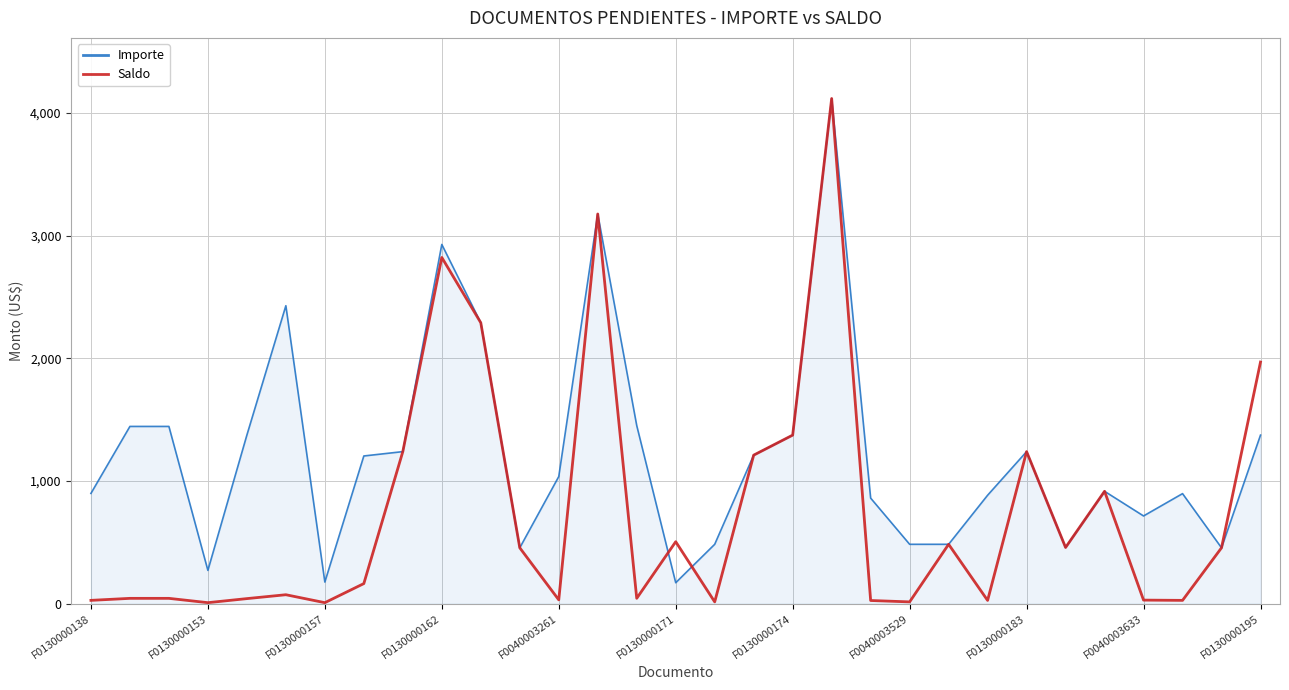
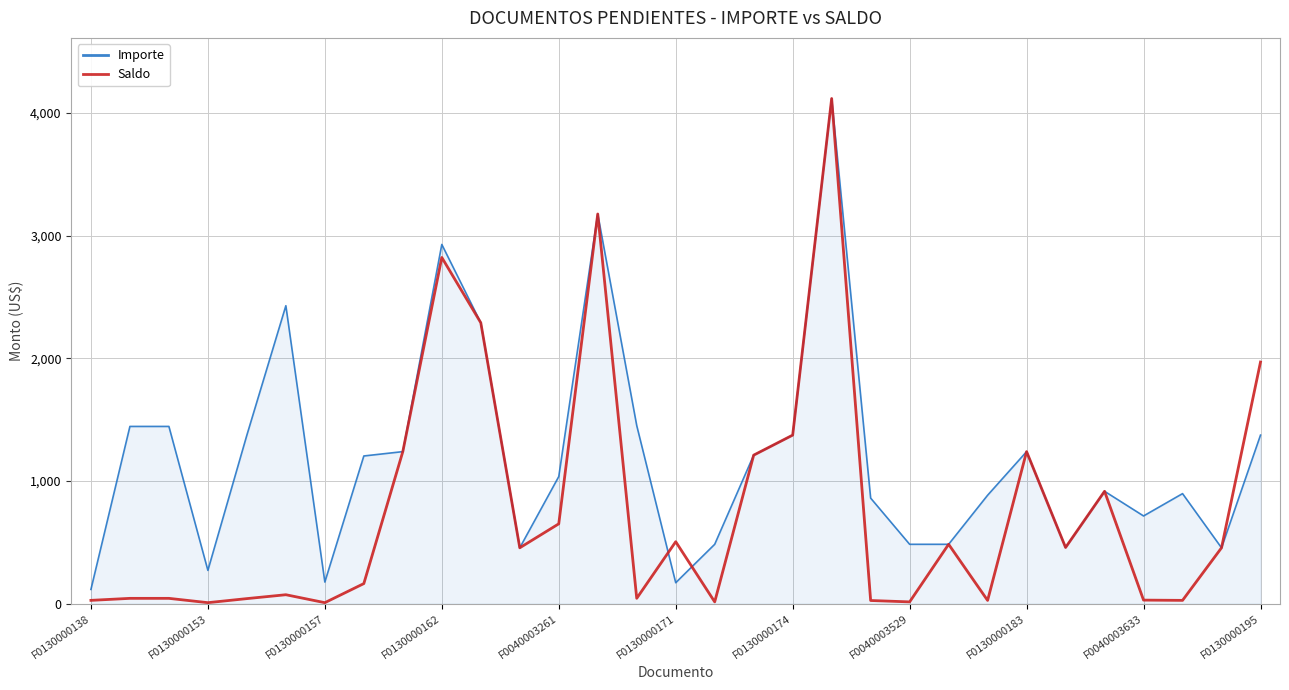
Importe, F0130000138: 900 -> 120
Saldo, F0040003261: 30 -> 650
